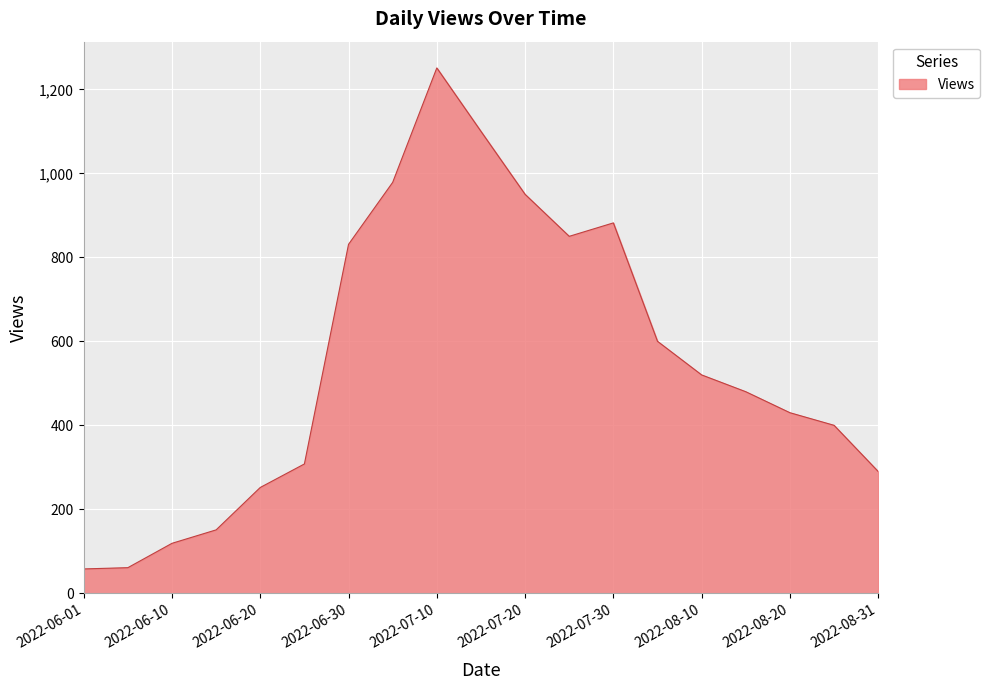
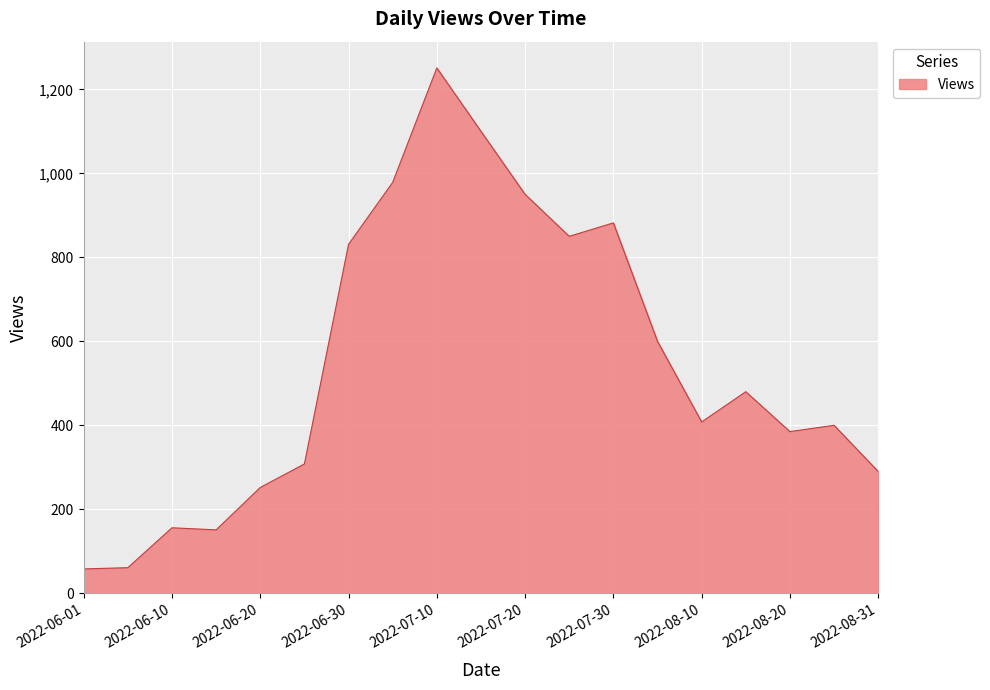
2022-06-10: 120 -> 160
2022-08-10: 520 -> 410
2022-08-20: 430 -> 390
